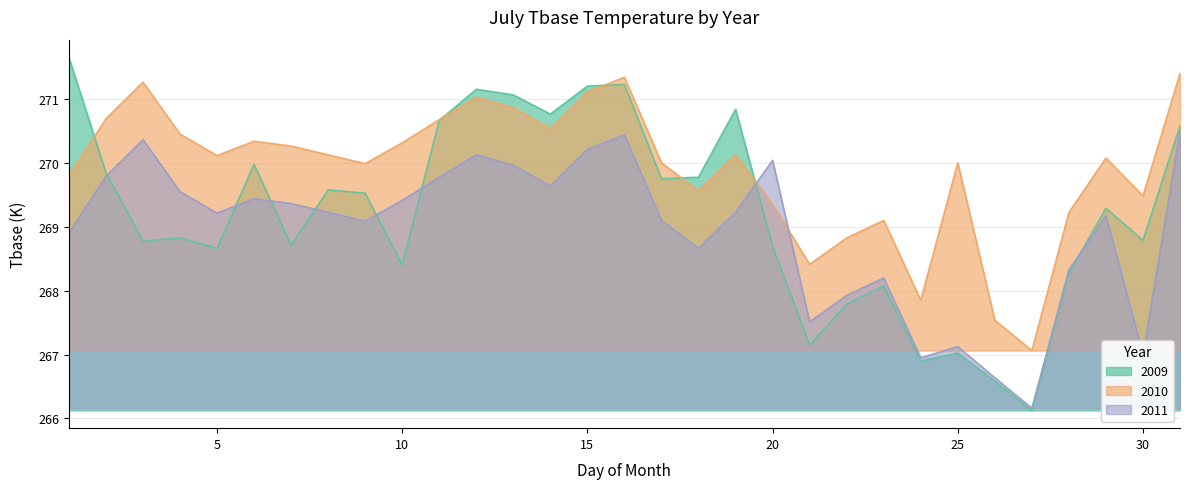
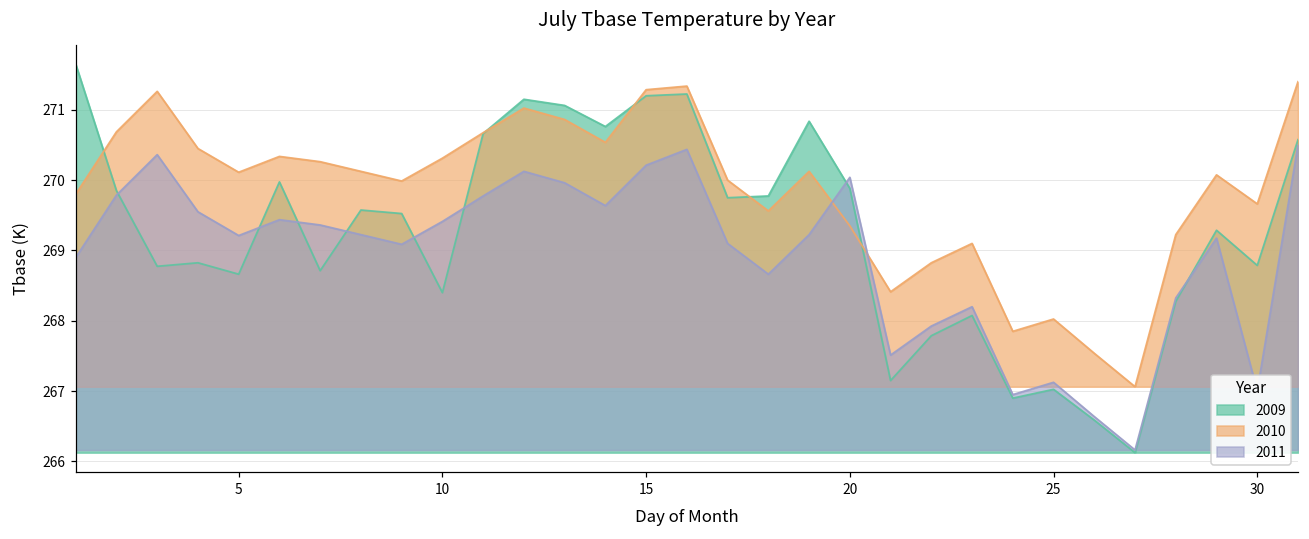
2010, 15: 271.1 -> 271.3
2009, 20: 268.7 -> 269.9
2010, 25: 270.0 -> 268.0
2010, 30: 269.5 -> 269.7
